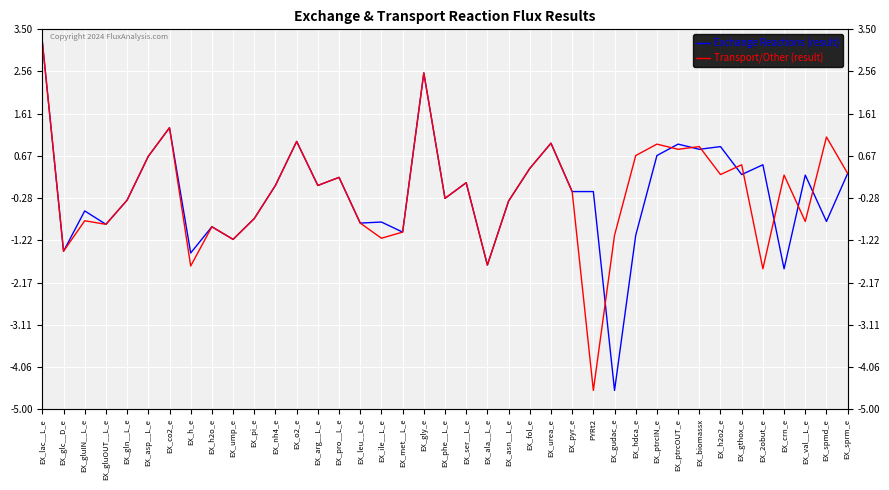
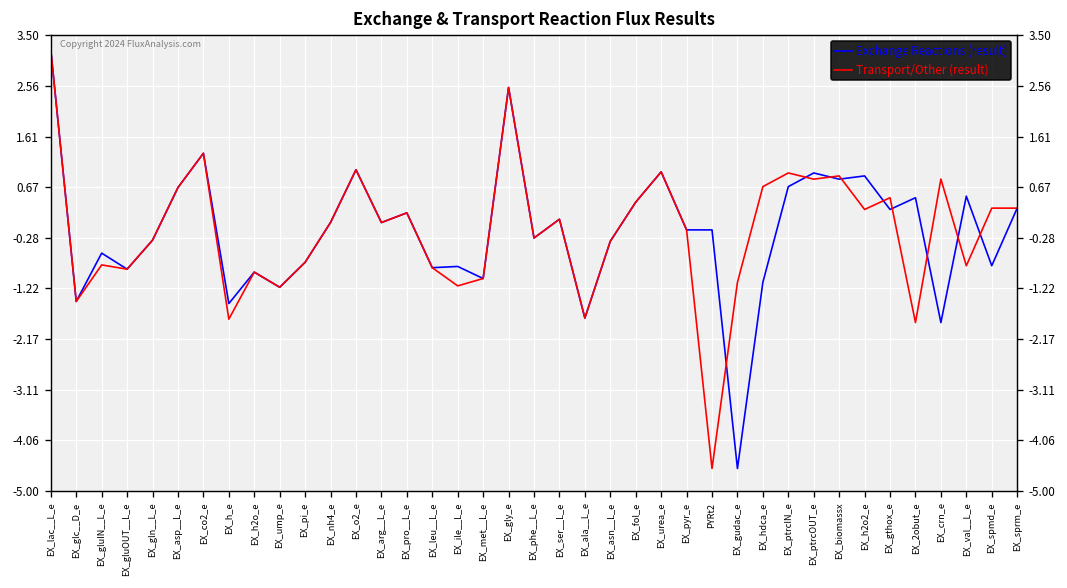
Transport/Other (result), EX_crn_e: 0.2 -> 0.8
Exchange Reactions (result), EX_val__L_e: 0.2 -> 0.5
Transport/Other (result), EX_spmd_e: 1.1 -> 0.3
